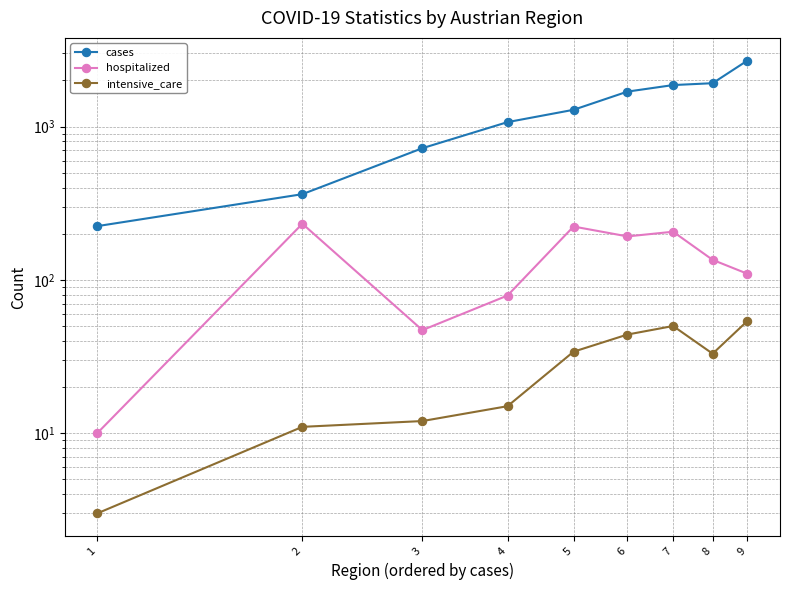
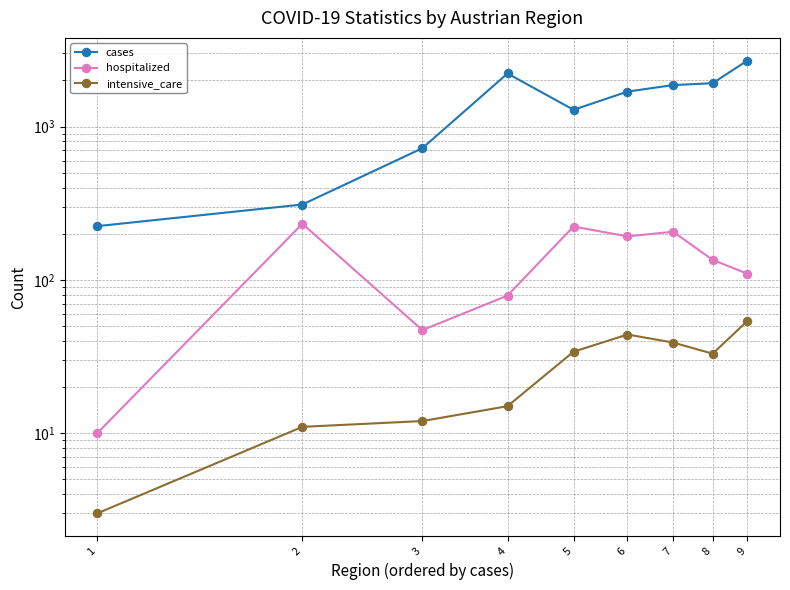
cases, 2: 360 -> 310
cases, 4: 1100 -> 2200
intensive_care, 7: 50 -> 39
